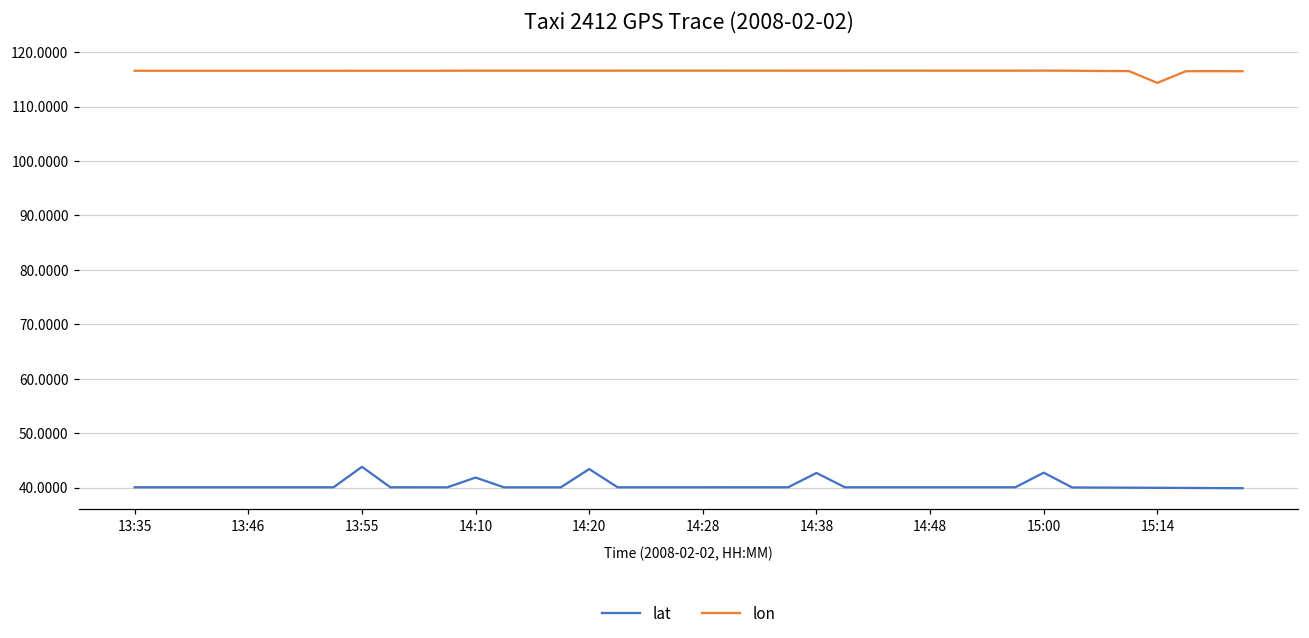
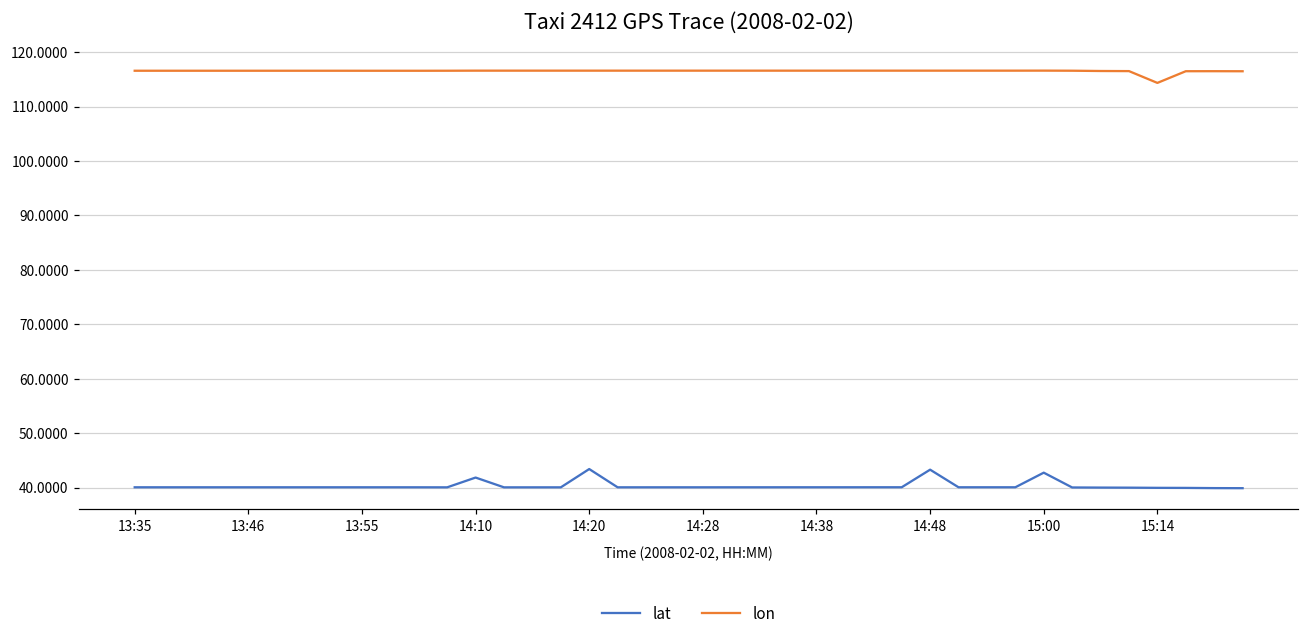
lat, 13:55: 44 -> 40
lat, 14:38: 43 -> 40
lat, 14:48: 40 -> 43
